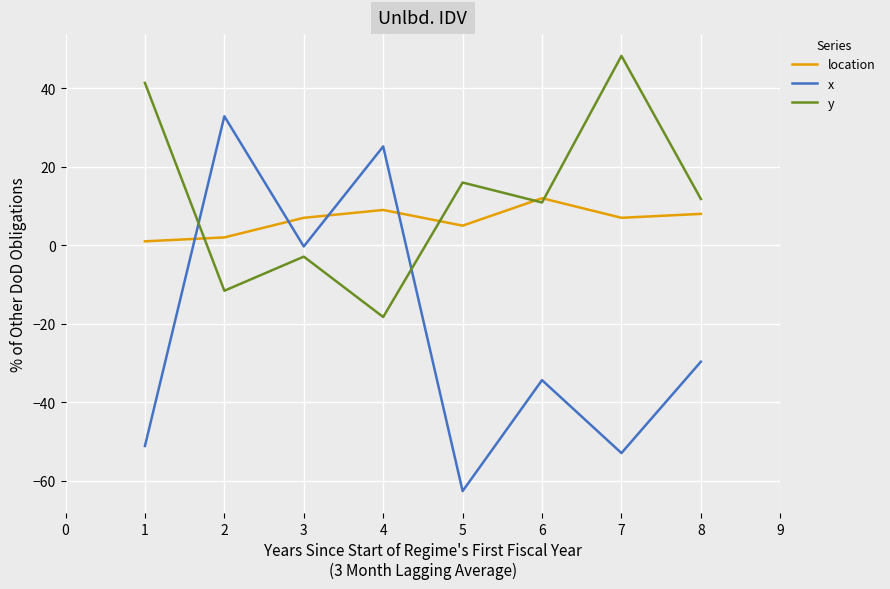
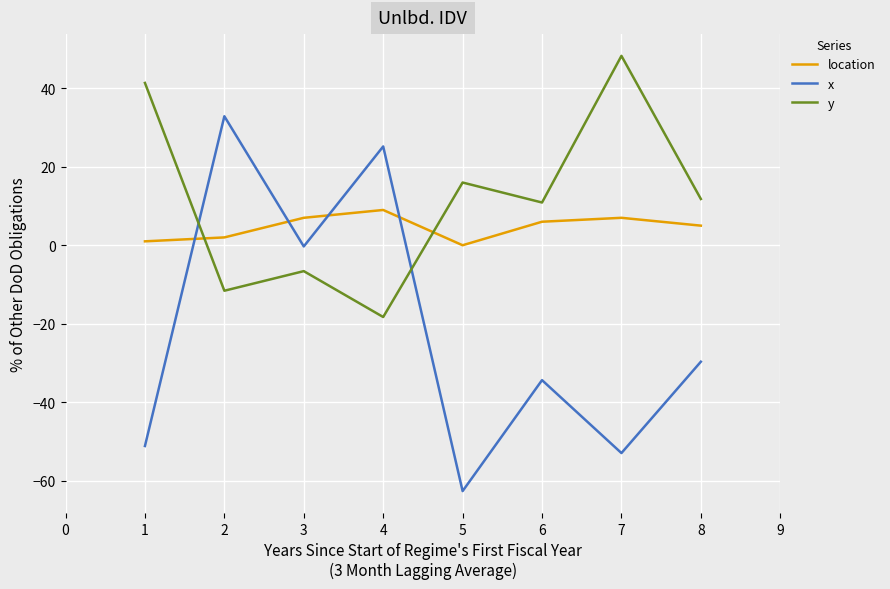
y, 3: -3 -> -7
location, 5: 5 -> 0
location, 6: 12 -> 6
location, 8: 8 -> 5
